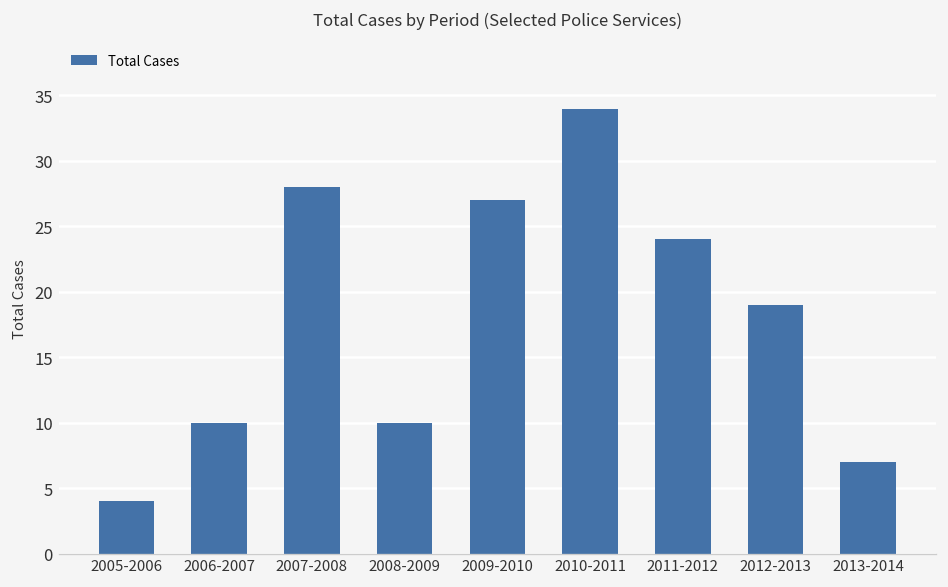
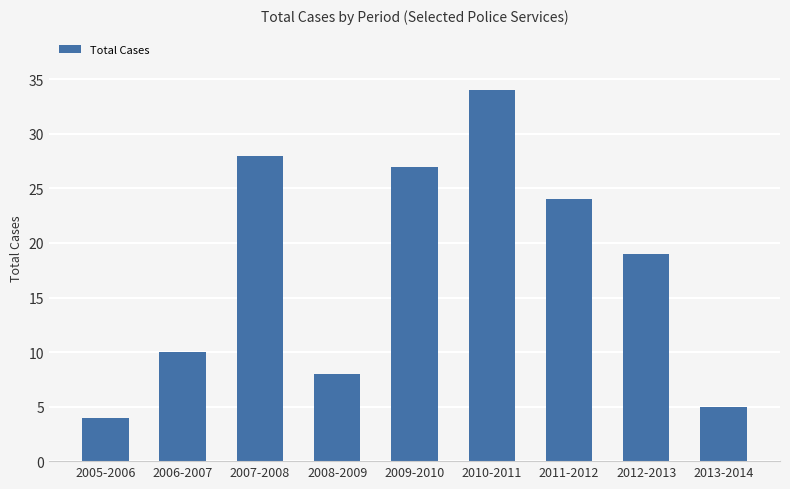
2008-2009: 10 -> 8
2013-2014: 7 -> 5
